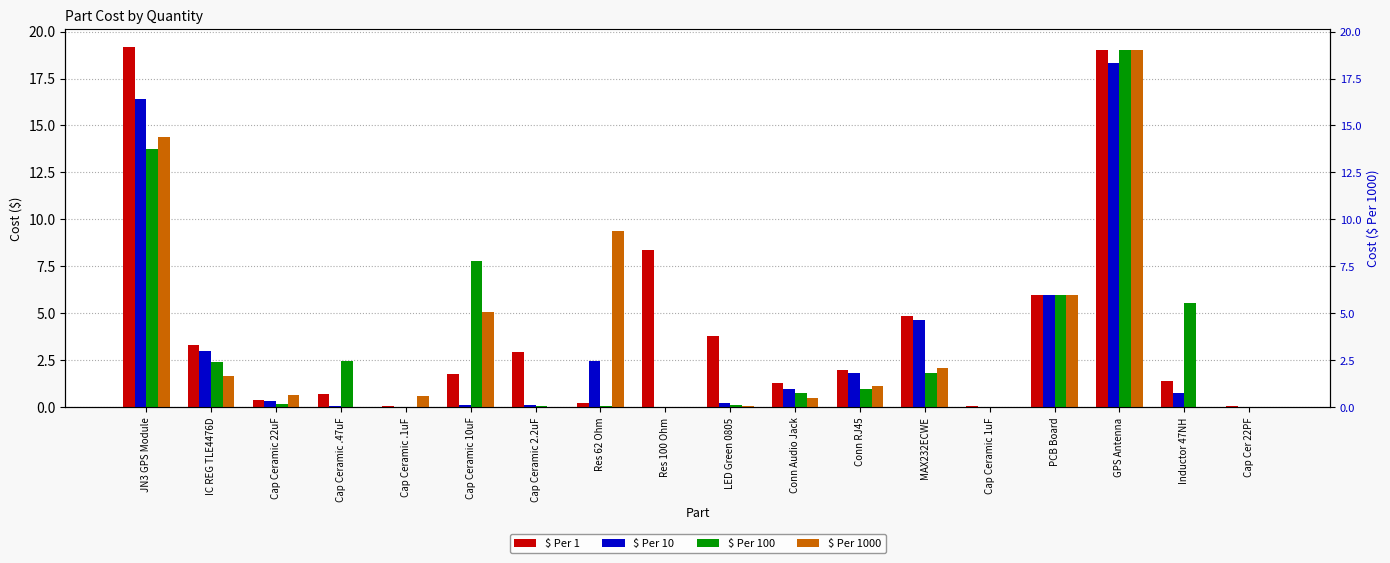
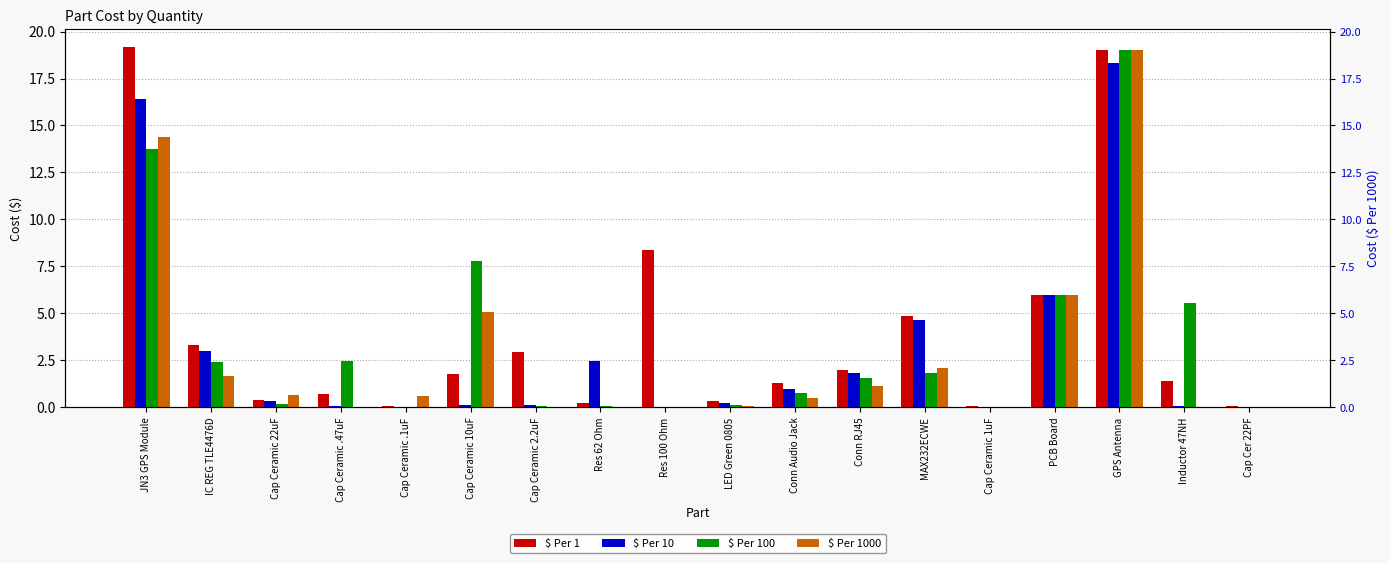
$ Per 1000, Res 62 Ohm: 9.4 -> 0.0
$ Per 1, LED Green 0805: 3.8 -> 0.3
$ Per 100, Conn RJ45: 1.0 -> 1.6
$ Per 10, Inductor 47NH: 0.8 -> 0.1
